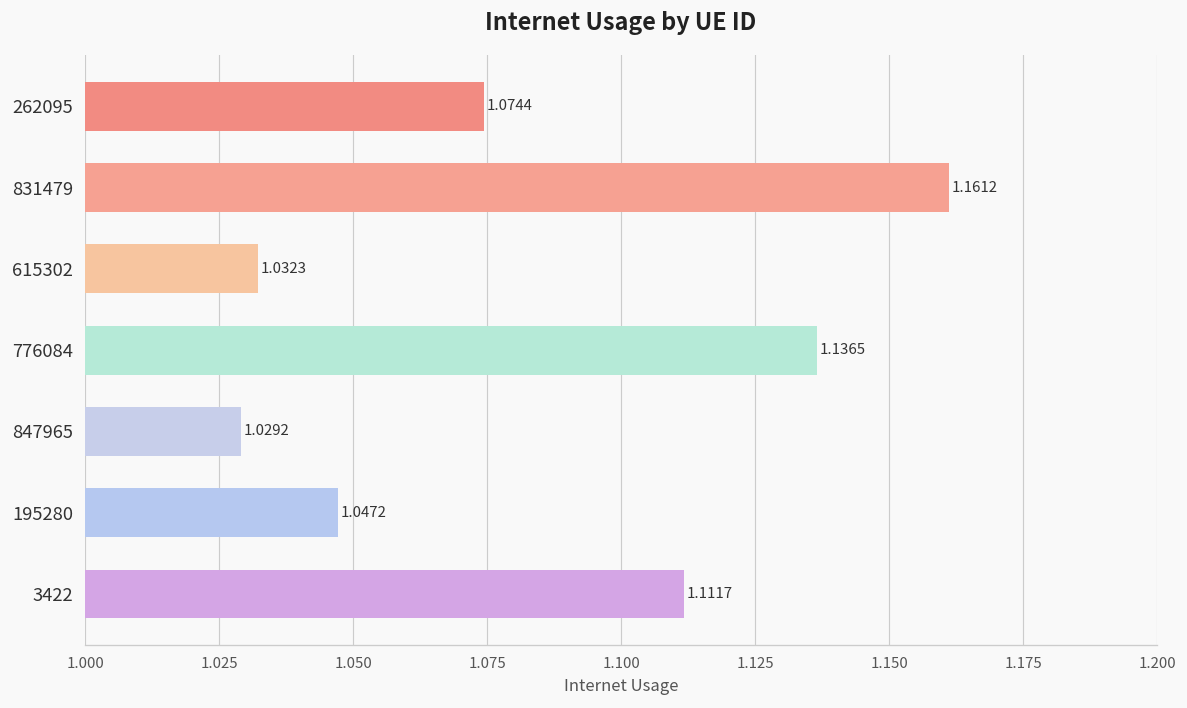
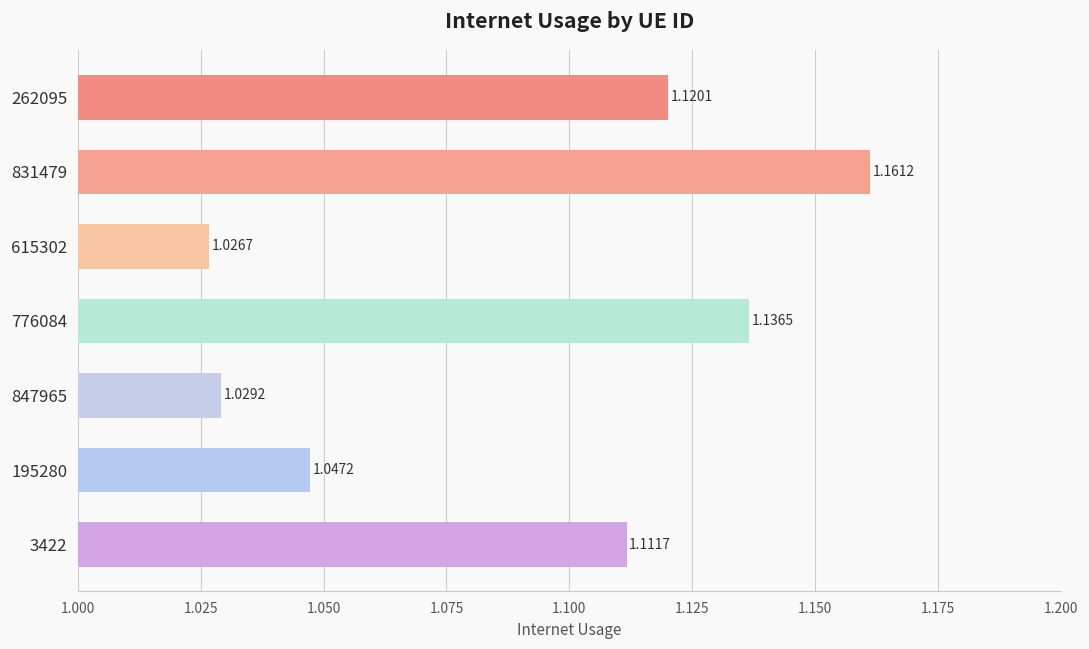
262095: 1.0744 -> 1.1201
615302: 1.0323 -> 1.0267
